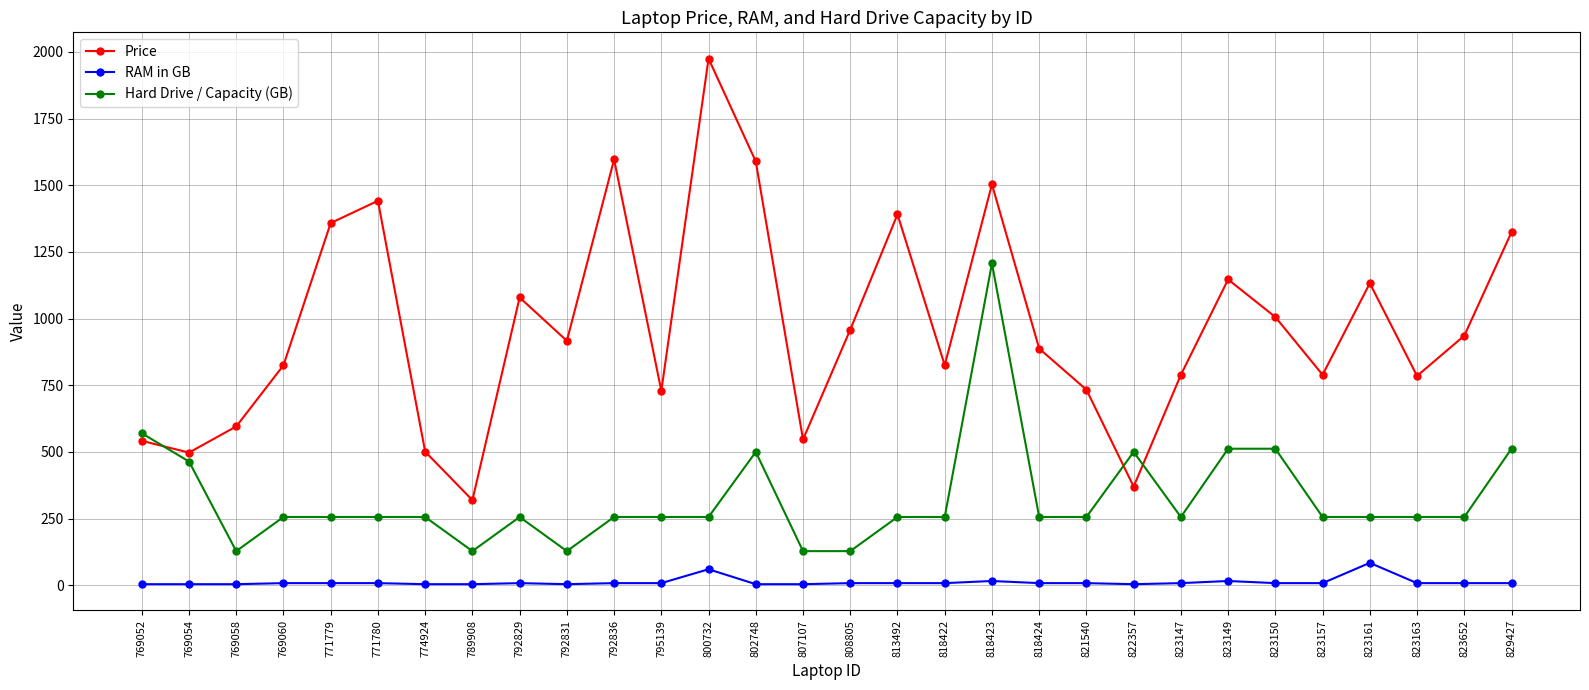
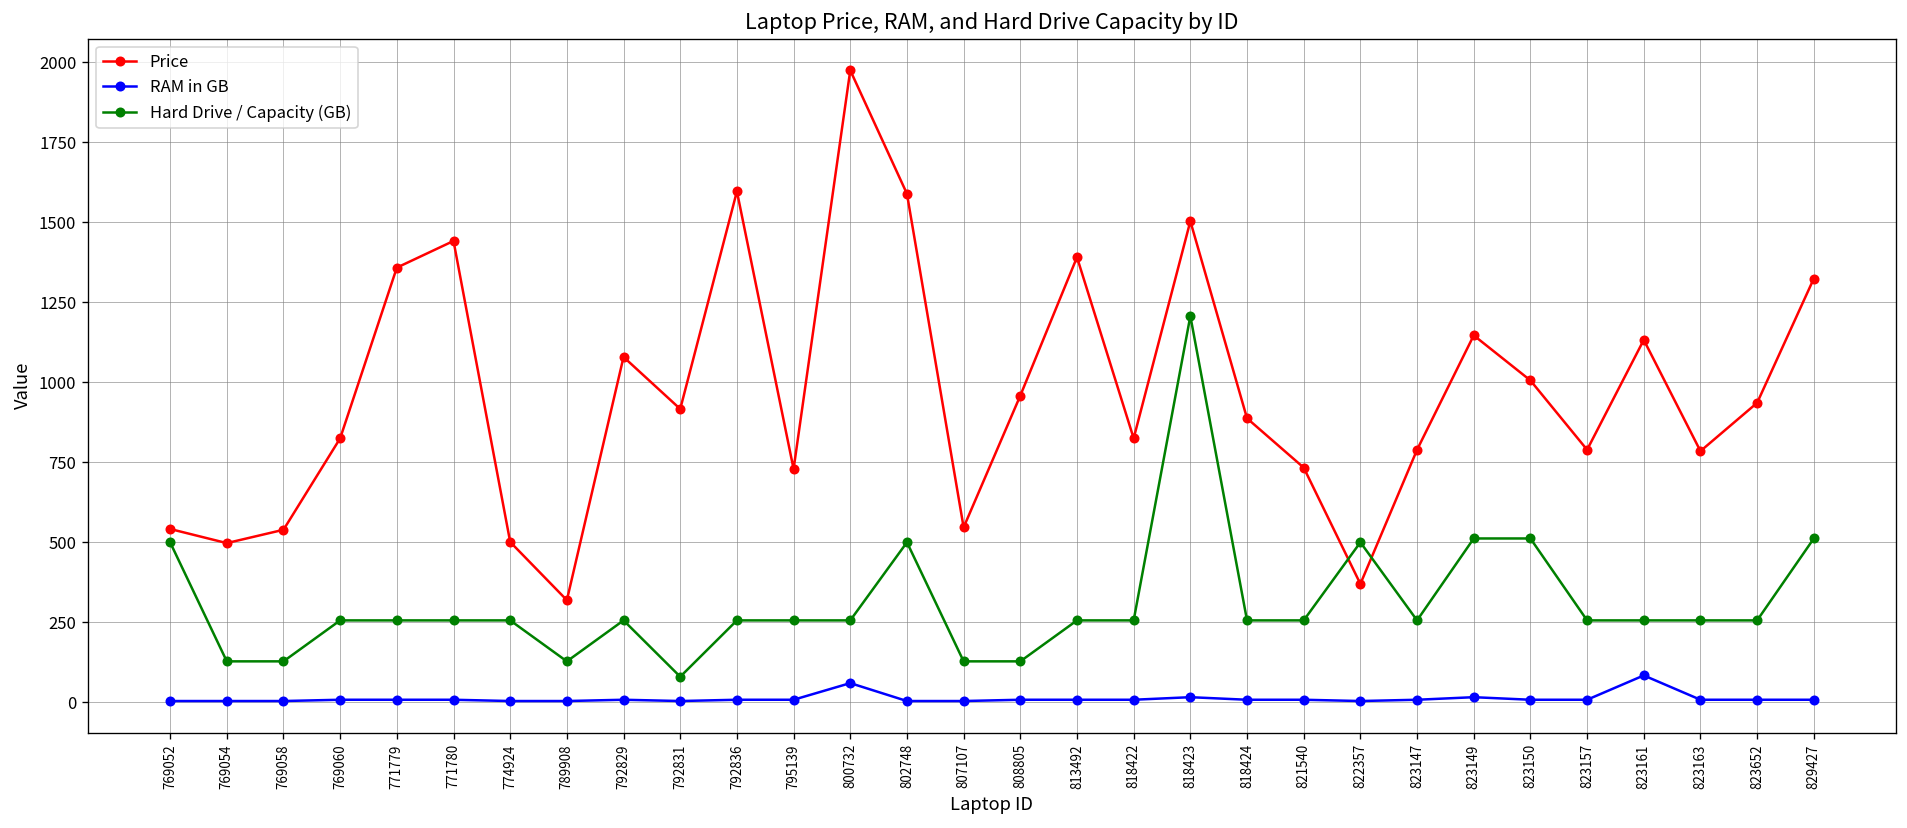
Hard Drive / Capacity (GB), 769052: 570 -> 500
Hard Drive / Capacity (GB), 769054: 460 -> 130
Price, 769058: 600 -> 540
Hard Drive / Capacity (GB), 792831: 130 -> 80
